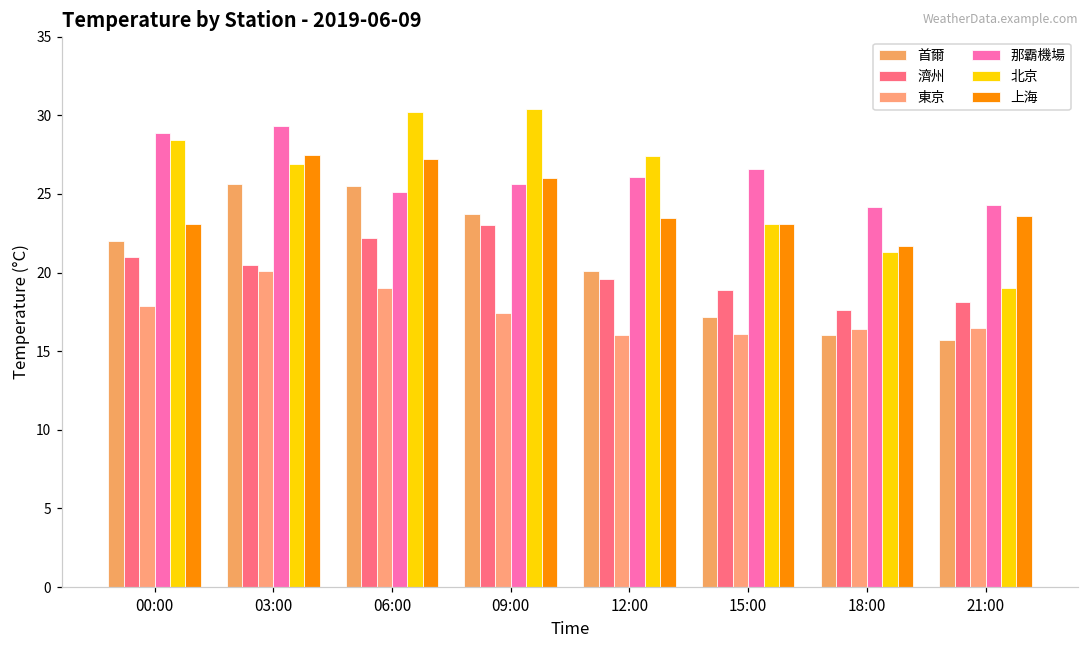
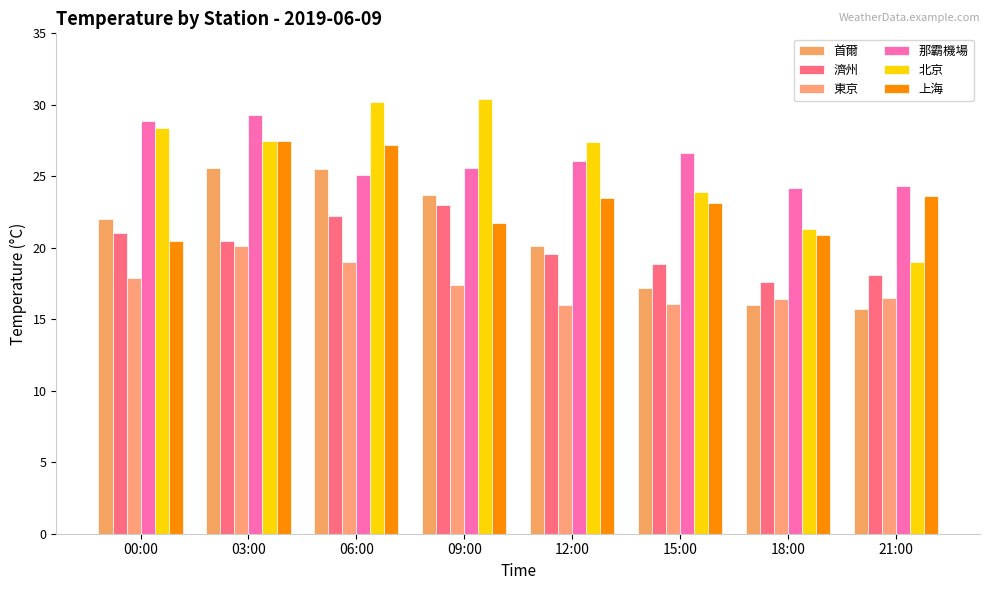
上海, 00:00: 23.1 -> 20.5
北京, 03:00: 26.9 -> 27.5
上海, 09:00: 26.0 -> 21.7
北京, 15:00: 23.1 -> 23.9
上海, 18:00: 21.7 -> 20.9
